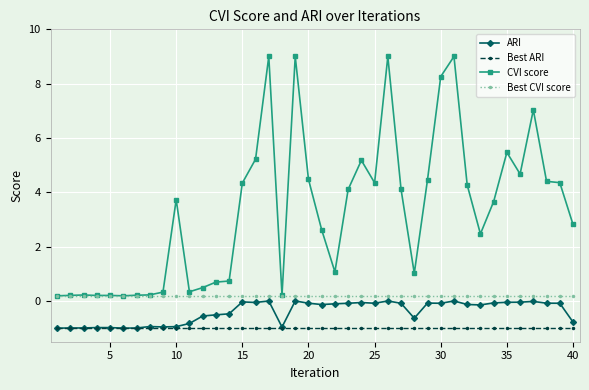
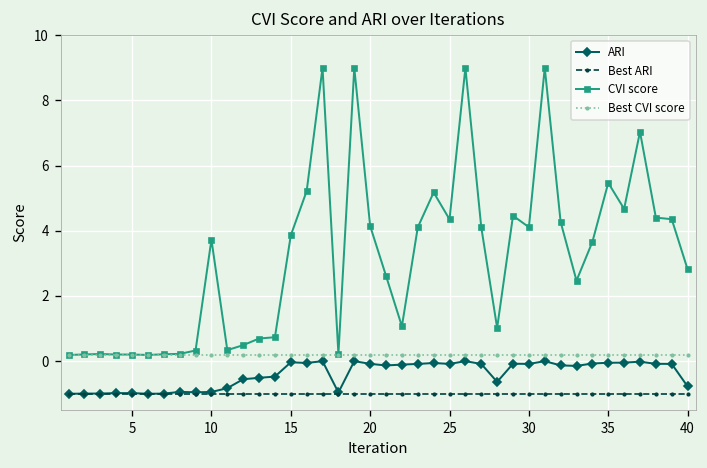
CVI score, 15: 4.3 -> 3.9
CVI score, 20: 4.5 -> 4.1
CVI score, 30: 8.3 -> 4.1
